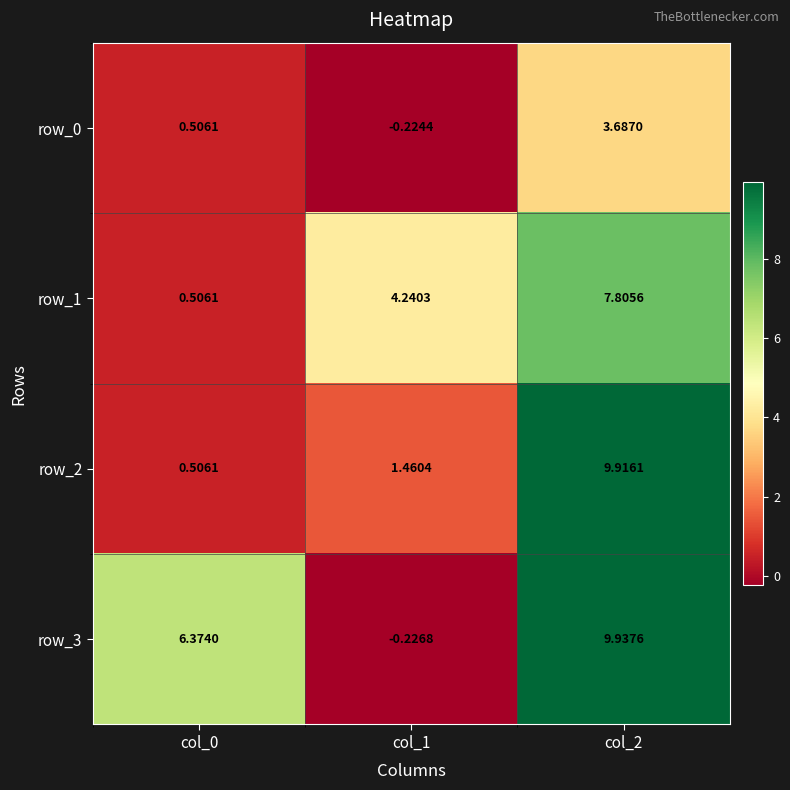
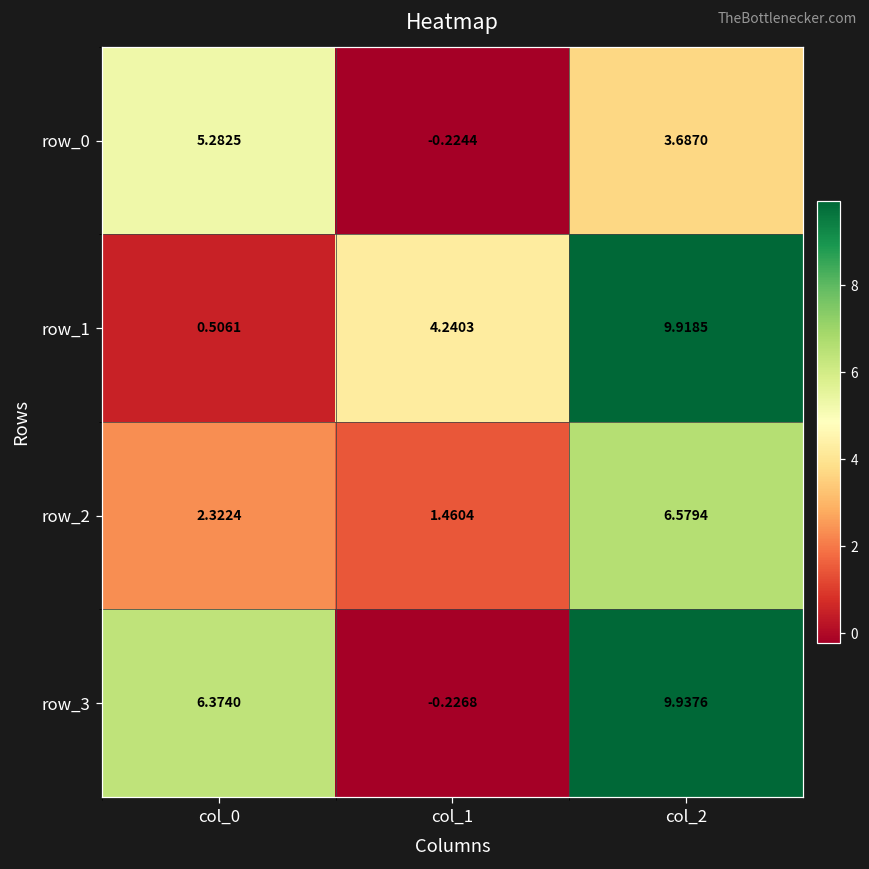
row_0, col_0: 0.5061 -> 5.2825
row_1, col_2: 7.8056 -> 9.9185
row_2, col_0: 0.5061 -> 2.3224
row_2, col_2: 9.9161 -> 6.5794
